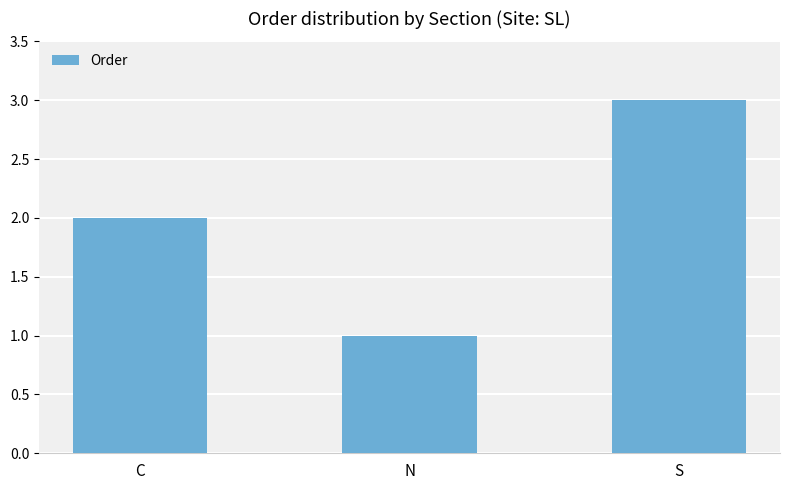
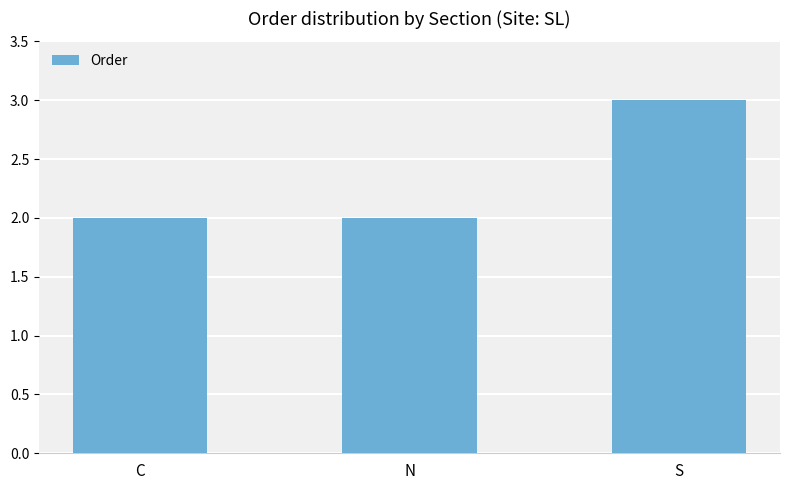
N: 1 -> 2
